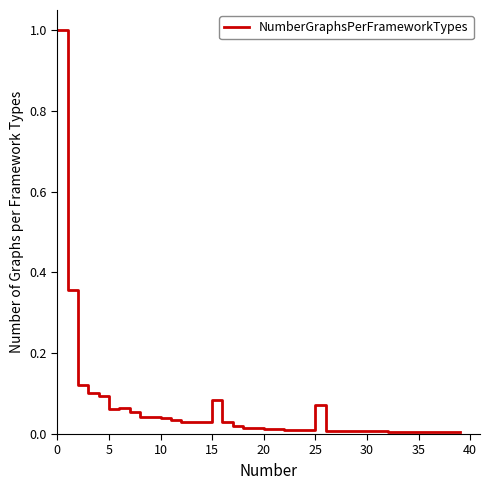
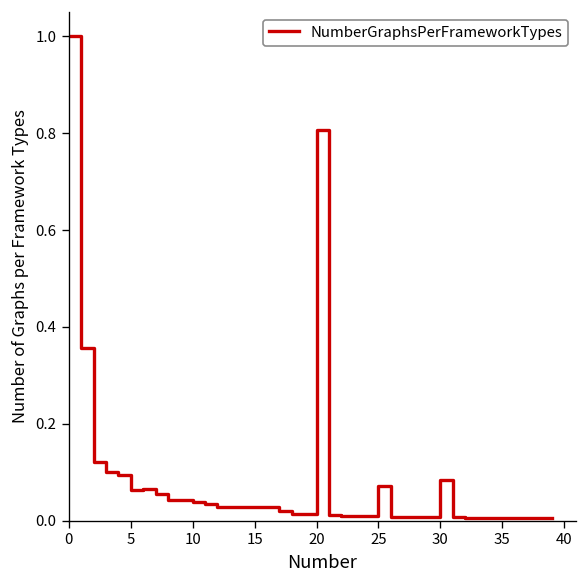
15: 0.08 -> 0.03
20: 0.01 -> 0.81
30: 0.01 -> 0.08
